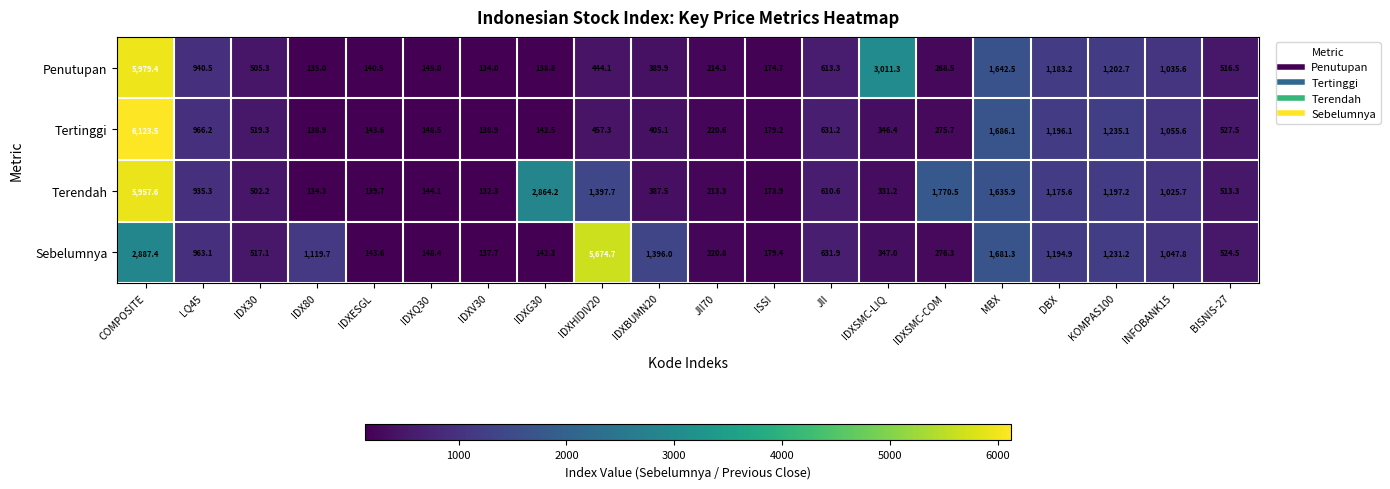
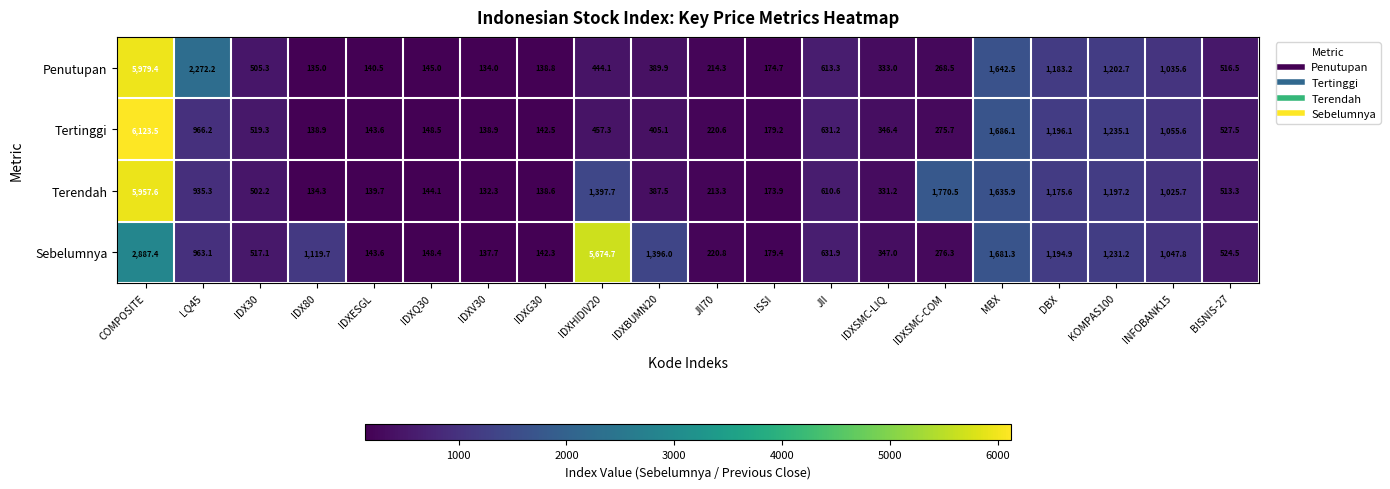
Penutupan, LQ45: 940.5 -> 2,272.2
Penutupan, IDXSMC-LIQ: 3,011.3 -> 333.0
Terendah, IDXG30: 2,864.2 -> 138.6
